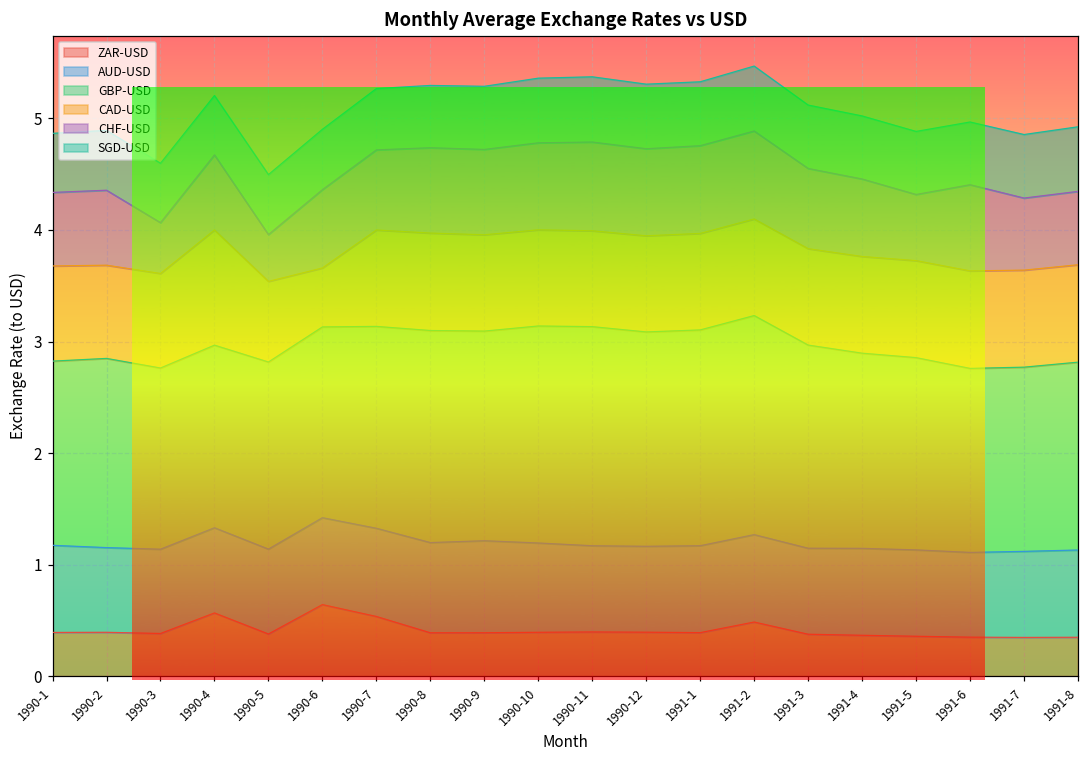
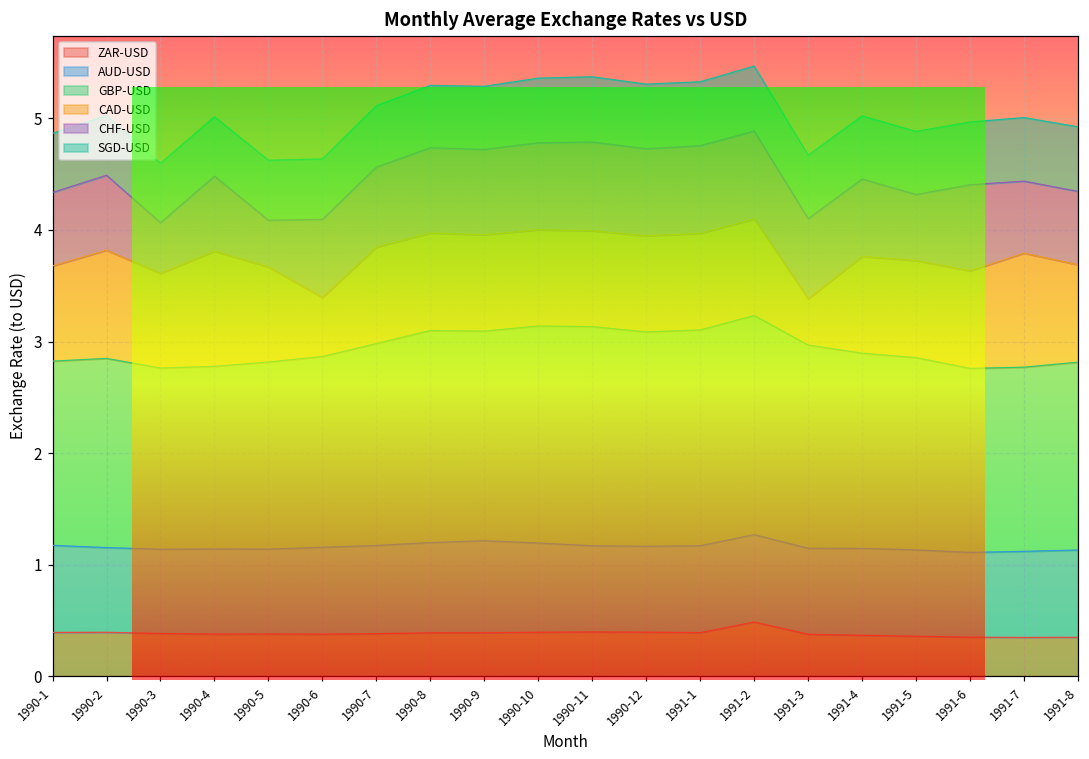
CAD-USD, 1990-2: 0.84 -> 0.97
ZAR-USD, 1990-4: 0.57 -> 0.38
CAD-USD, 1990-5: 0.72 -> 0.85
ZAR-USD, 1990-6: 0.64 -> 0.38
ZAR-USD, 1990-7: 0.53 -> 0.38
CAD-USD, 1991-3: 0.86 -> 0.41
CAD-USD, 1991-7: 0.87 -> 1.02
